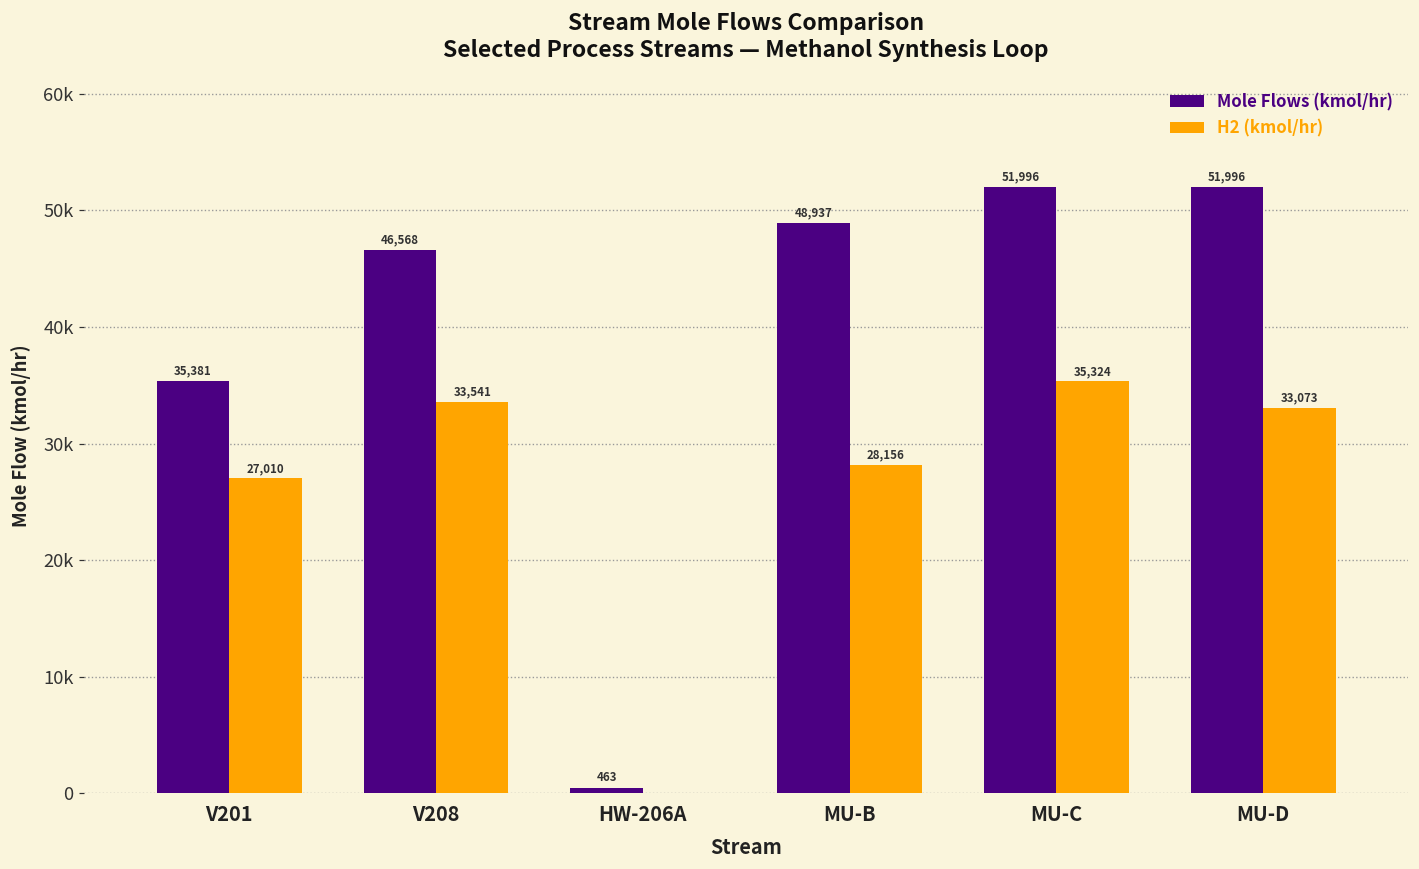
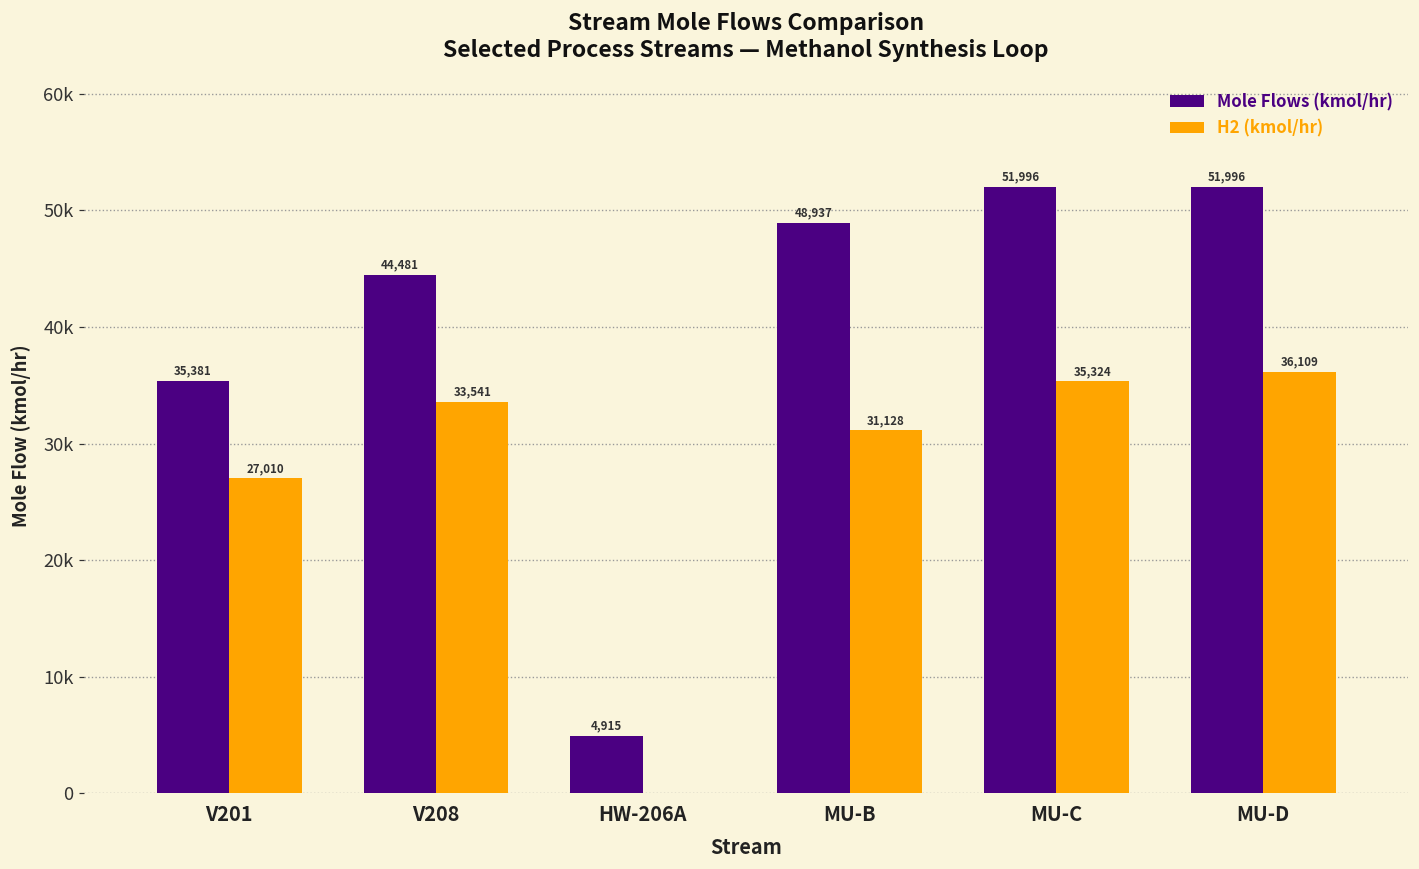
Mole Flows (kmol/hr), V208: 46,568 -> 44,481
Mole Flows (kmol/hr), HW-206A: 463 -> 4,915
H2 (kmol/hr), MU-B: 28,156 -> 31,128
H2 (kmol/hr), MU-D: 33,073 -> 36,109
